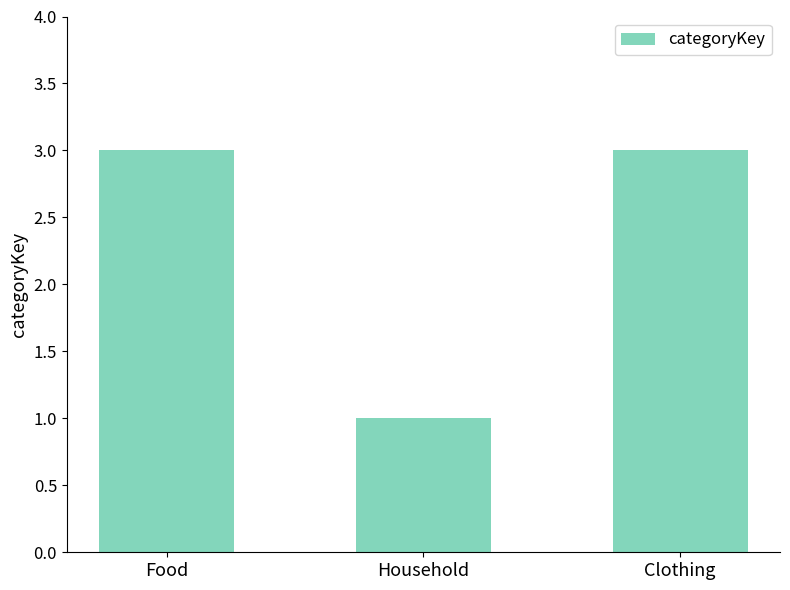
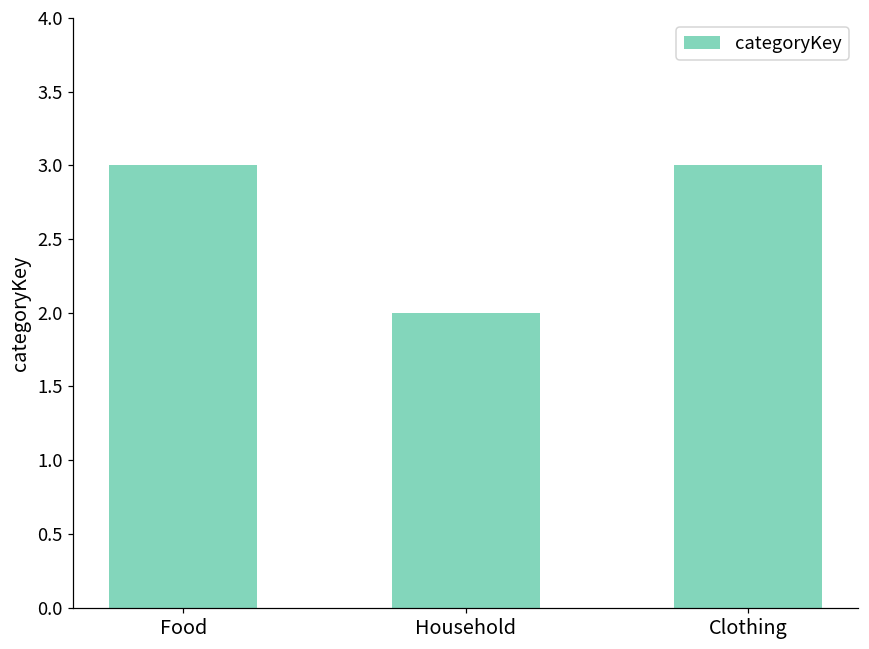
Household: 1 -> 2
